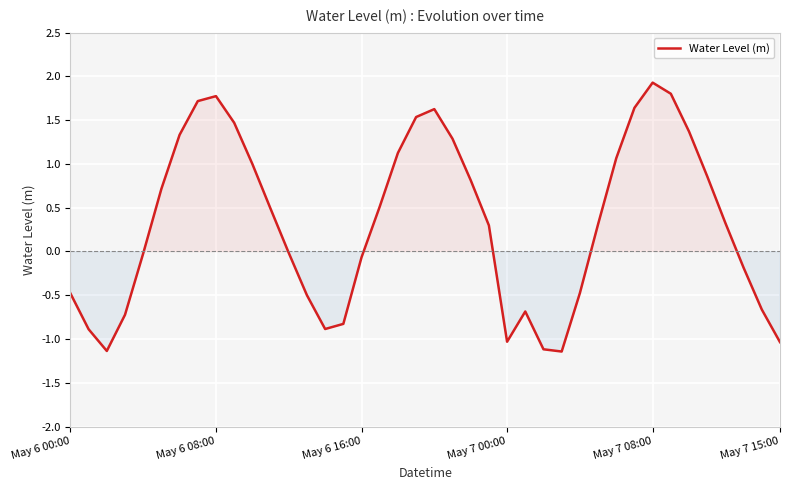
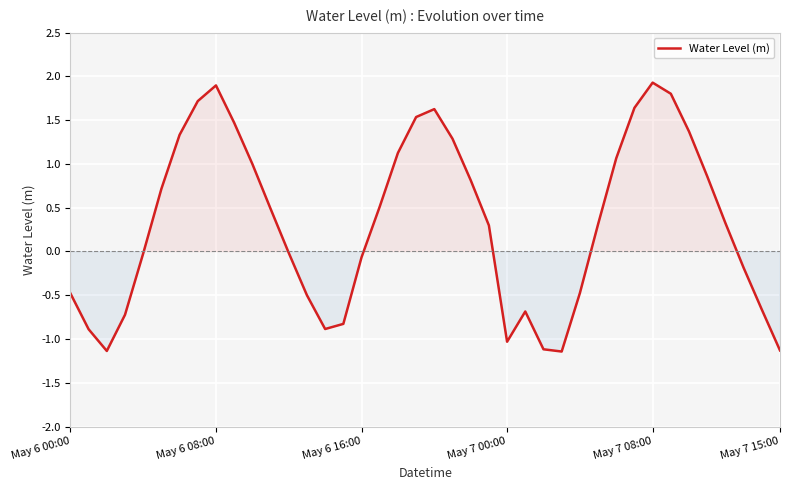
May 6 08:00: 1.8 -> 1.9
May 7 15:00: -1.0 -> -1.1
